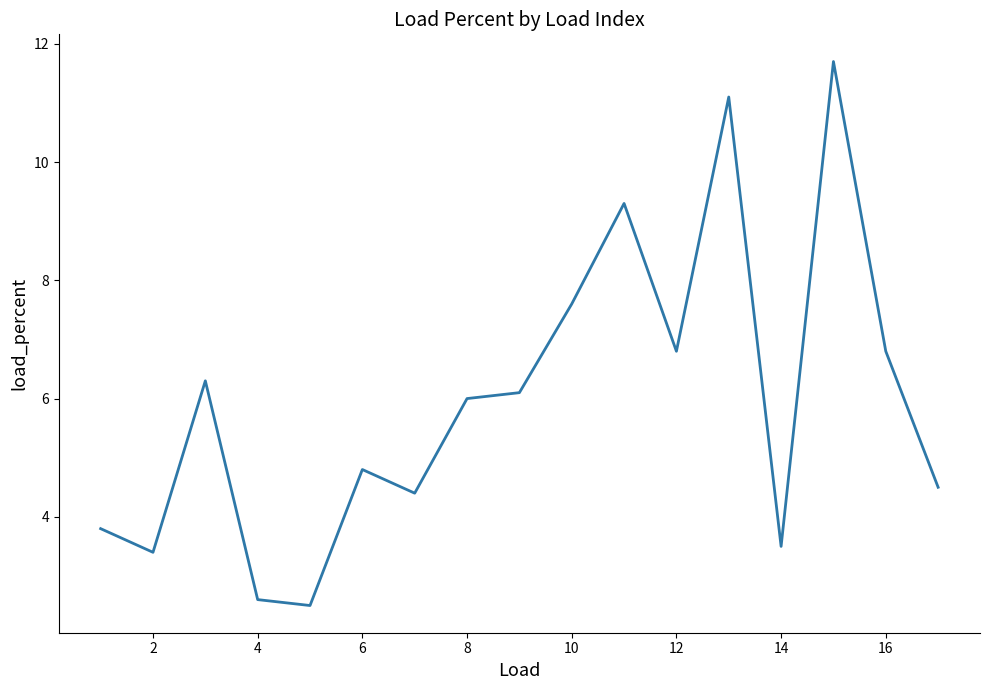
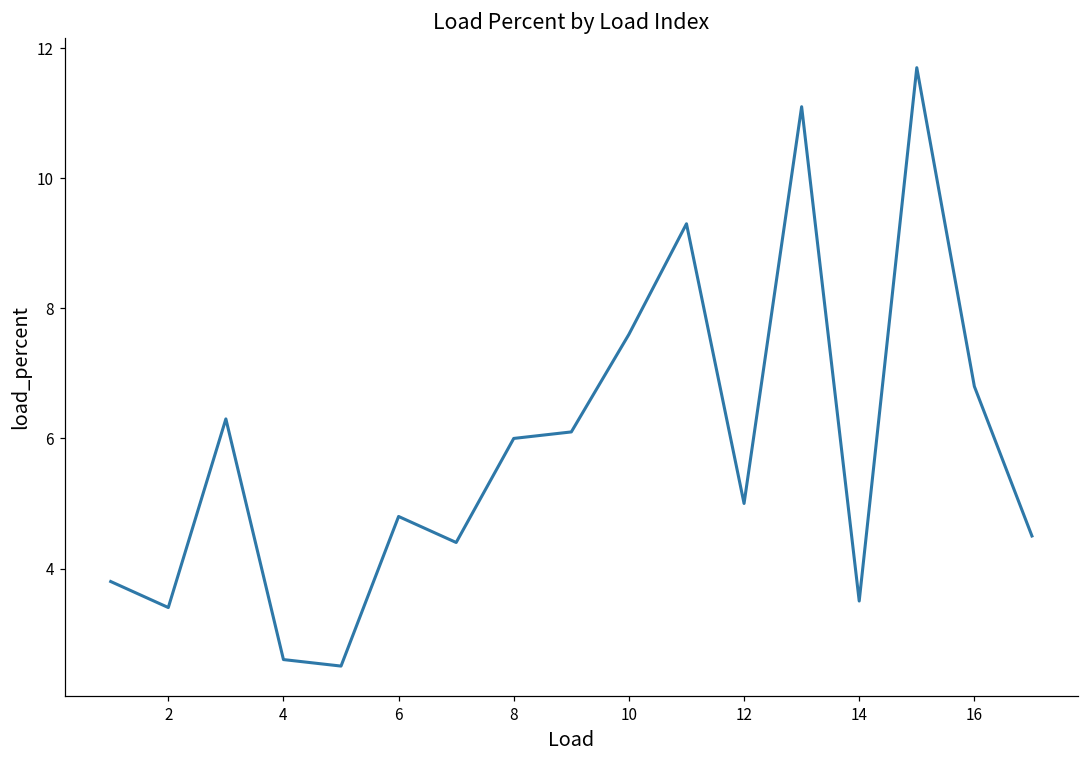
12: 6.8 -> 5.0
